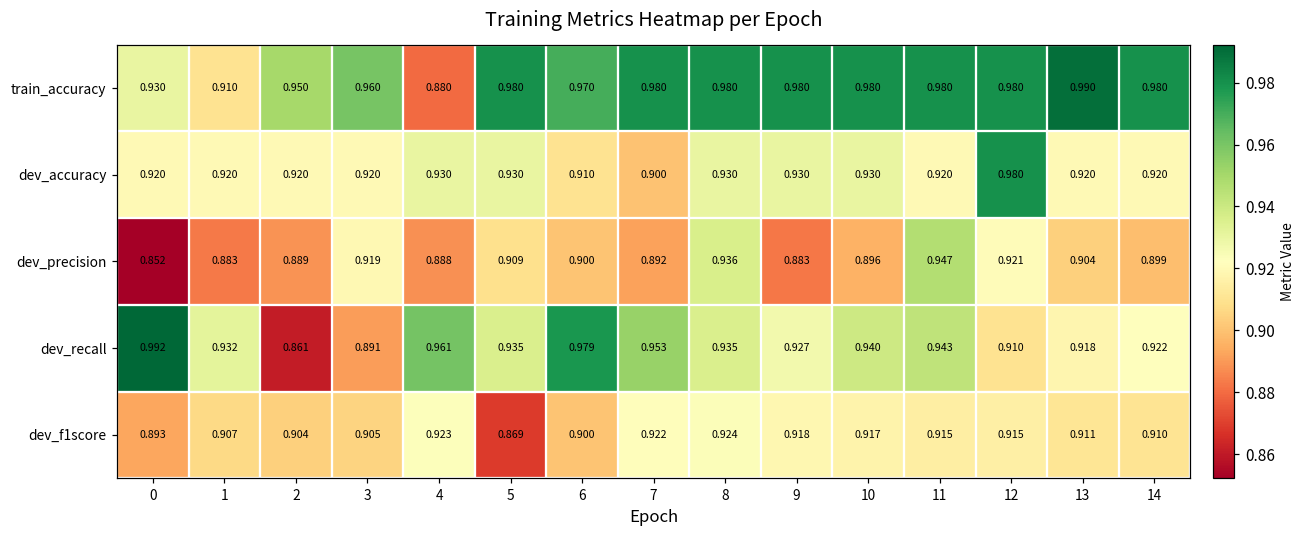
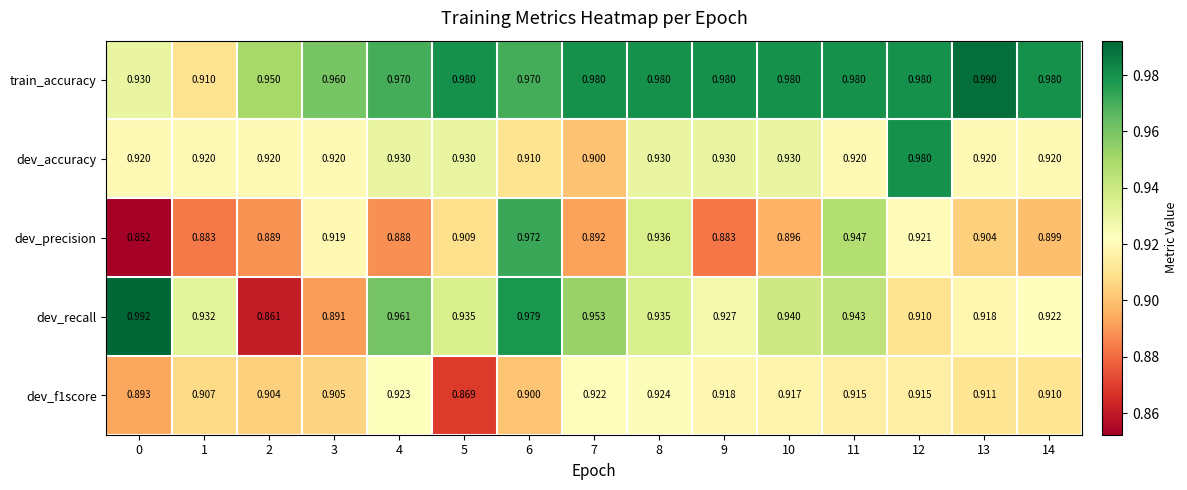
train_accuracy, 4: 0.880 -> 0.970
dev_precision, 6: 0.900 -> 0.972
